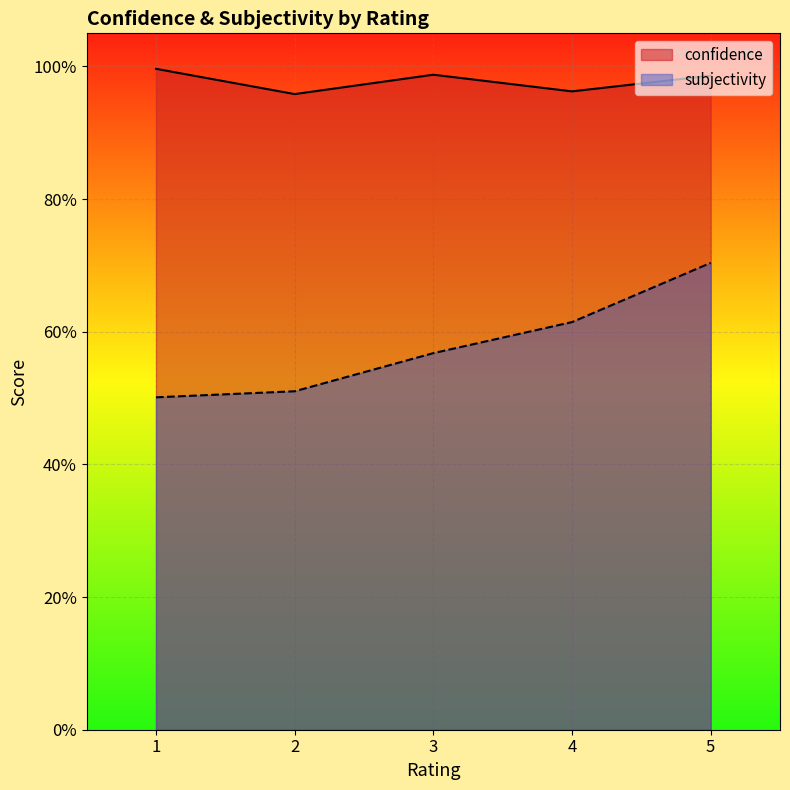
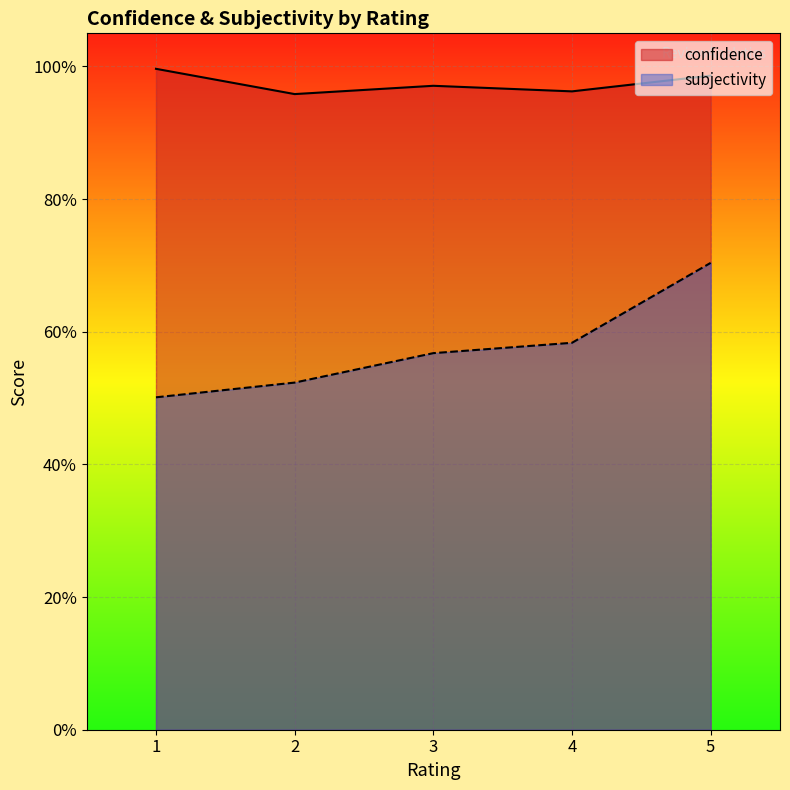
subjectivity, 2: 51% -> 52%
confidence, 3: 99% -> 97%
subjectivity, 4: 61% -> 58%
